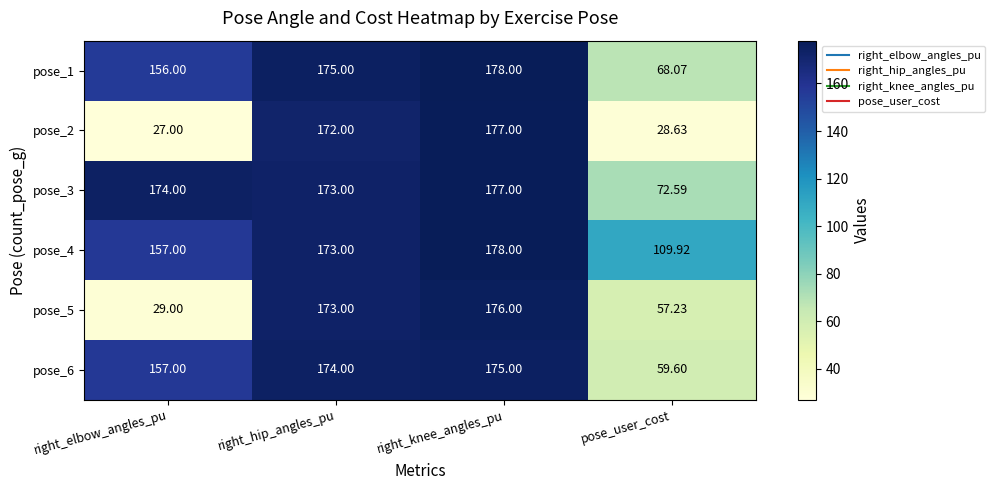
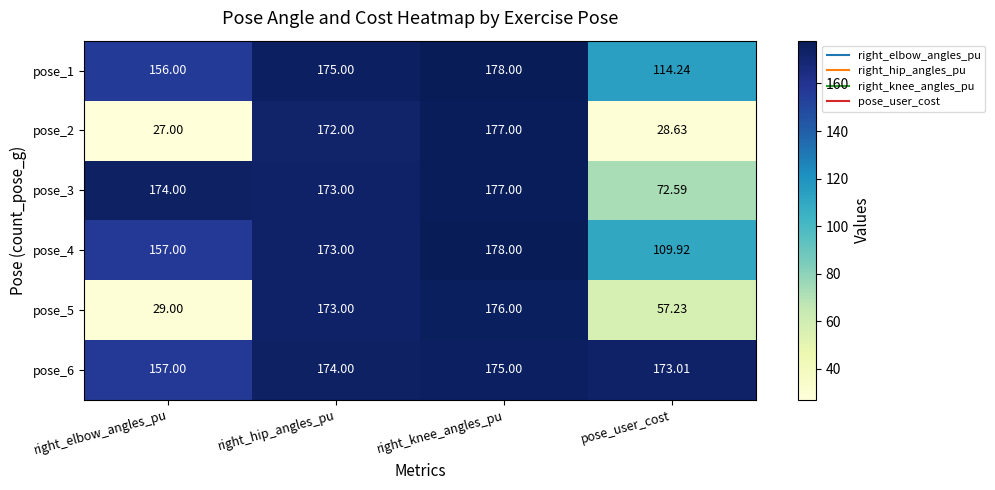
pose_1, pose_user_cost: 68.07 -> 114.24
pose_6, pose_user_cost: 59.60 -> 173.01
